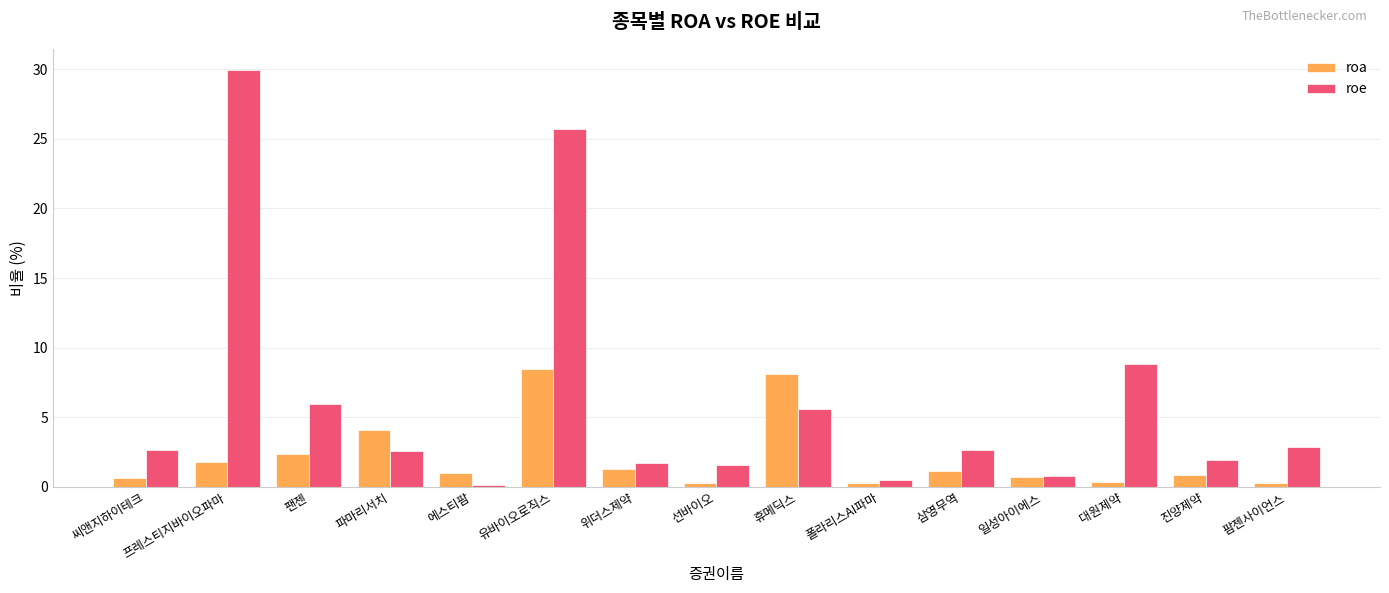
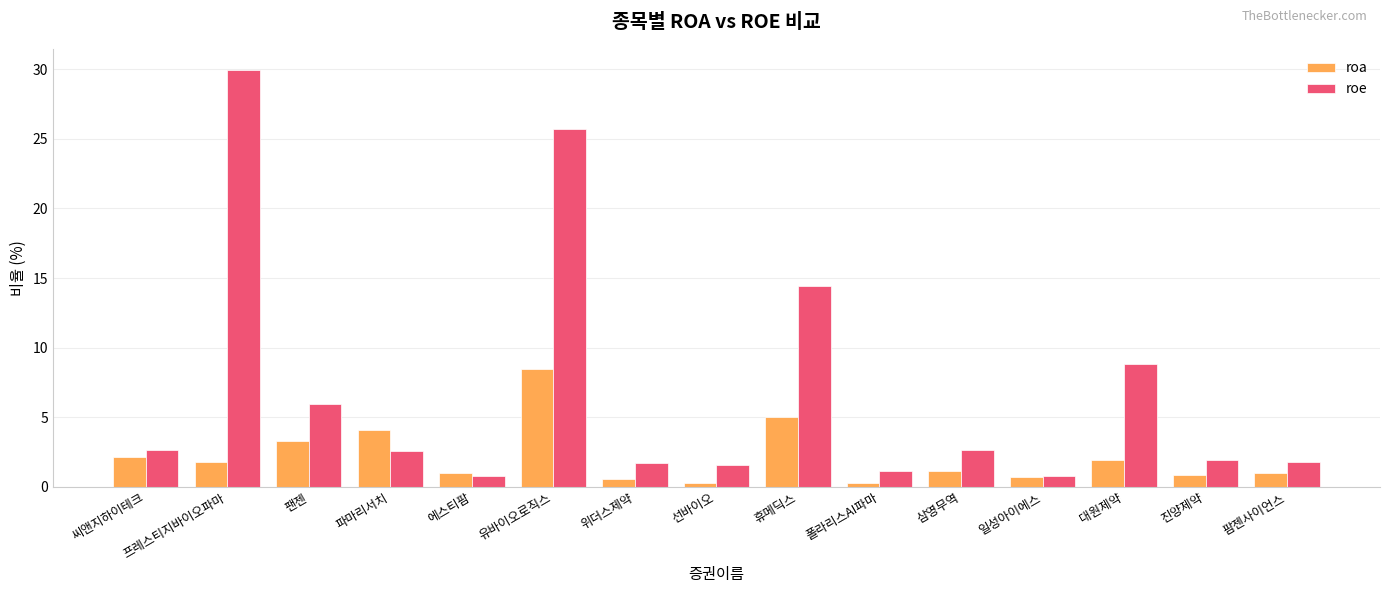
roa, 씨앤지하이테크: 0.6 -> 2.1
roa, 팬젠: 2.4 -> 3.3
roe, 에스티팜: 0.1 -> 0.8
roa, 위더스제약: 1.3 -> 0.6
roa, 휴메딕스: 8.1 -> 5.1
roe, 휴메딕스: 5.6 -> 14.5
roe, 폴라리스AI파마: 0.5 -> 1.2
roa, 대원제약: 0.4 -> 2.0
roa, 팜젠사이언스: 0.3 -> 1.0
roe, 팜젠사이언스: 2.9 -> 1.8
